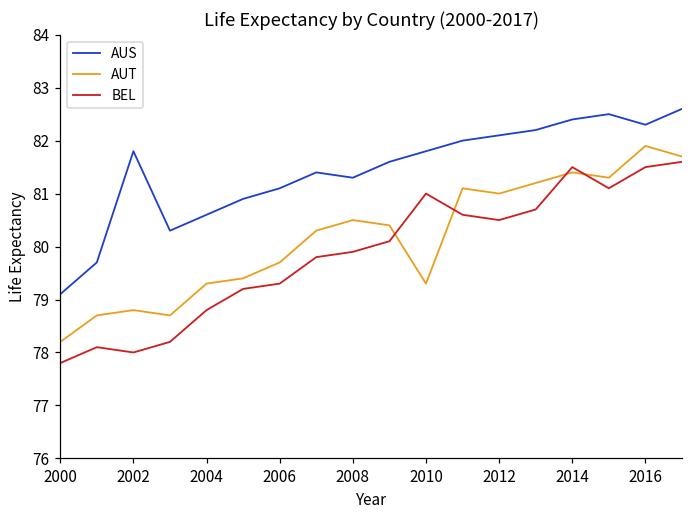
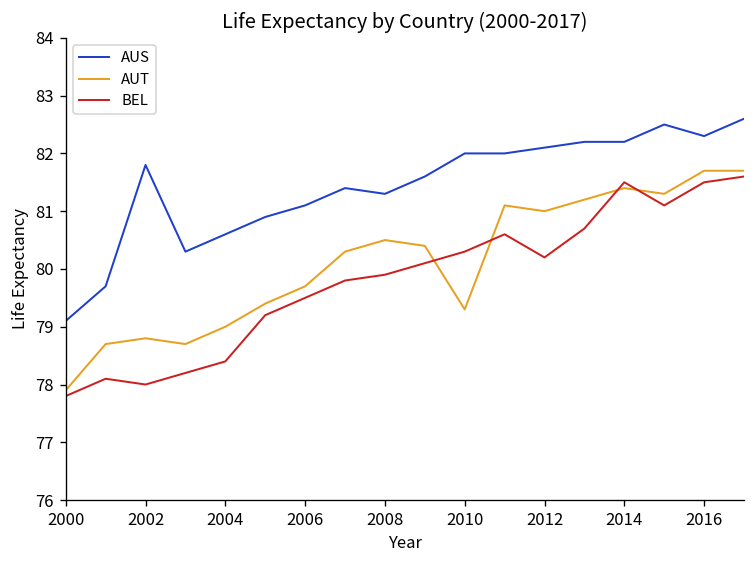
AUT, 2000: 78.2 -> 77.9
AUT, 2004: 79.3 -> 79.0
BEL, 2004: 78.8 -> 78.4
BEL, 2006: 79.3 -> 79.5
AUS, 2010: 81.8 -> 82.0
BEL, 2010: 81.0 -> 80.3
BEL, 2012: 80.5 -> 80.2
AUS, 2014: 82.4 -> 82.2
AUT, 2016: 81.9 -> 81.7
